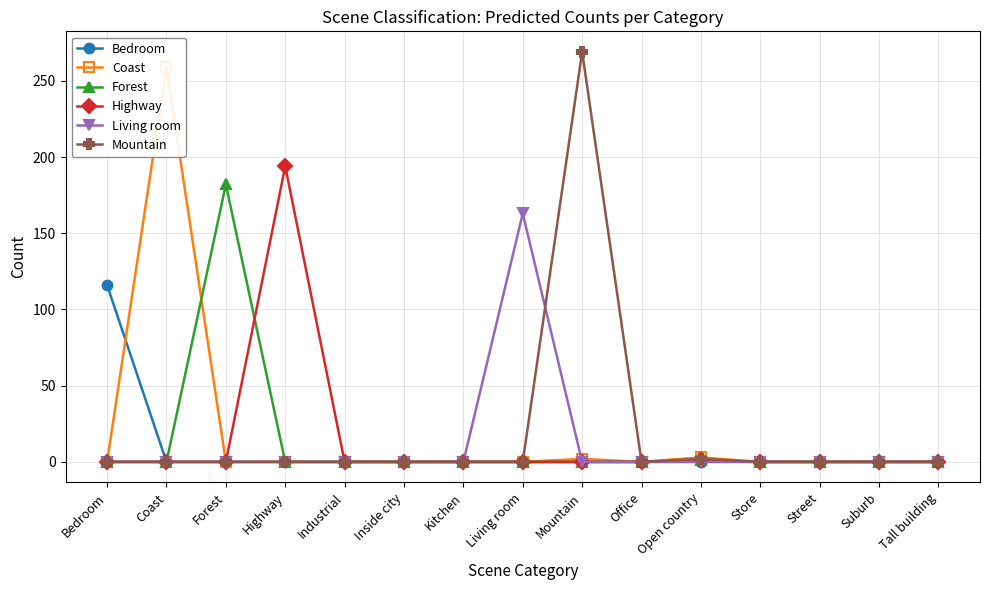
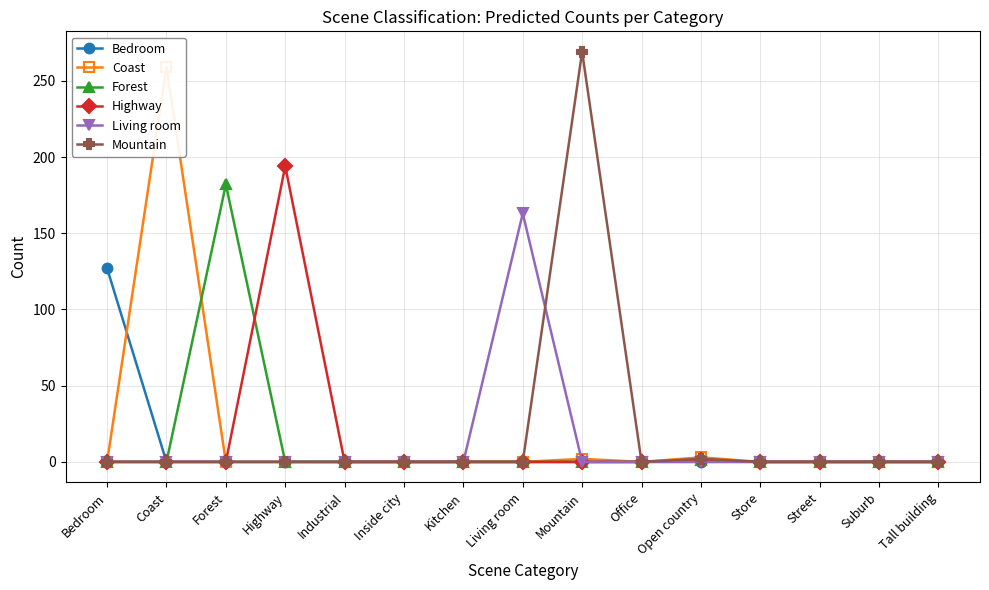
Bedroom, Bedroom: 116 -> 127
